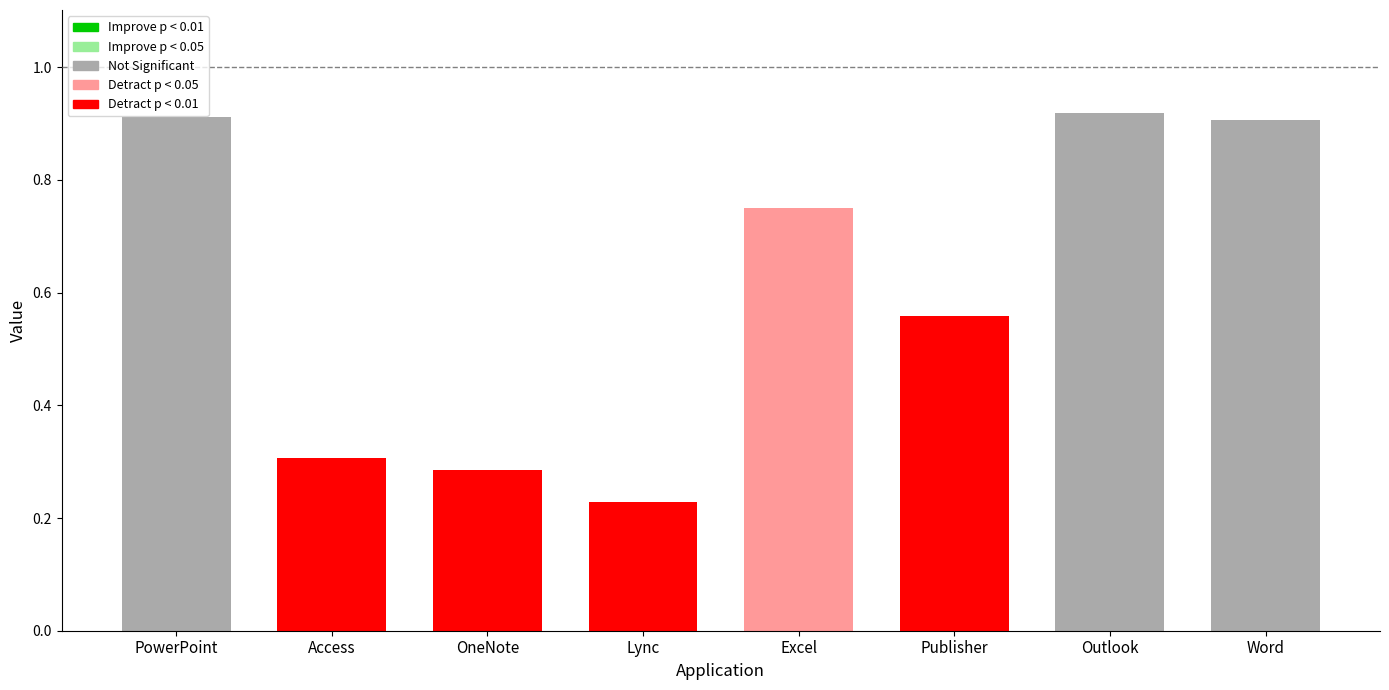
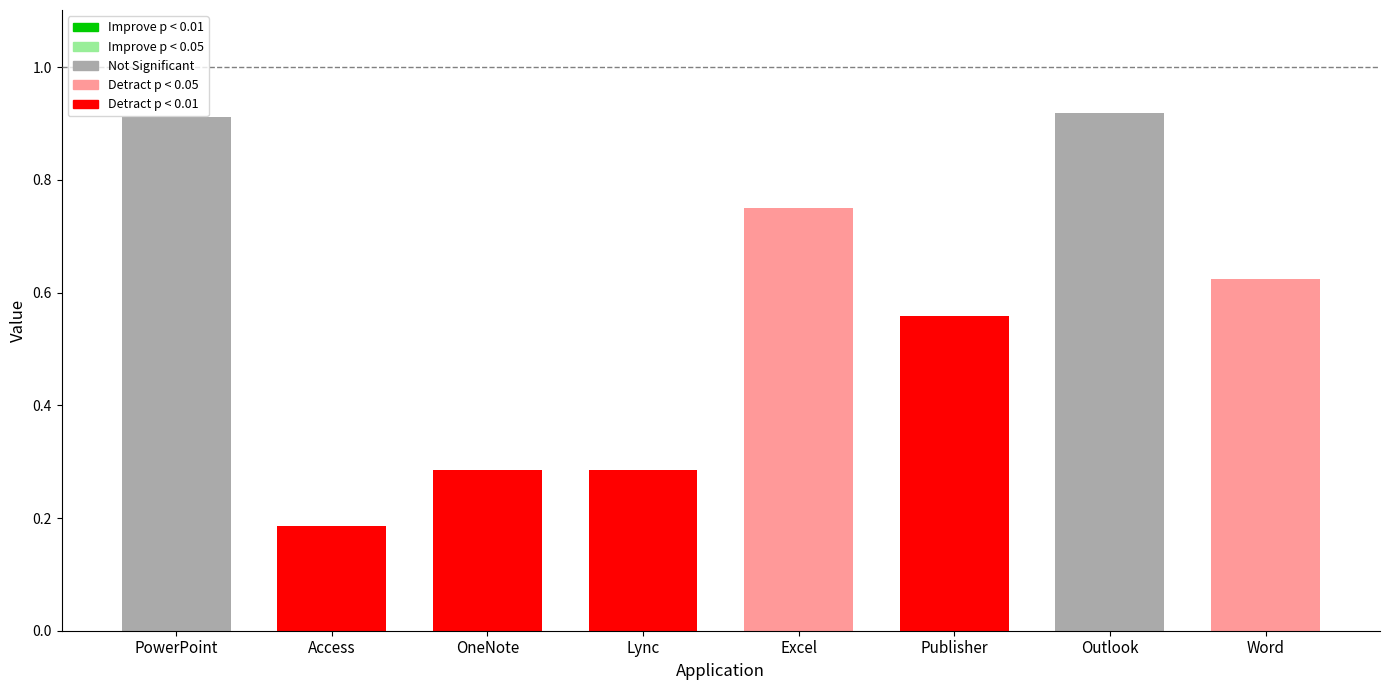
Access: 0.31 -> 0.19
Lync: 0.23 -> 0.29
Word: 0.91 -> 0.62
